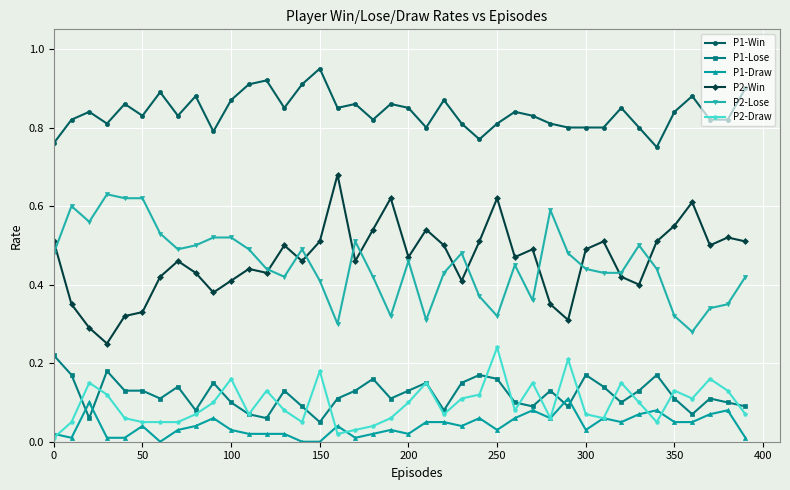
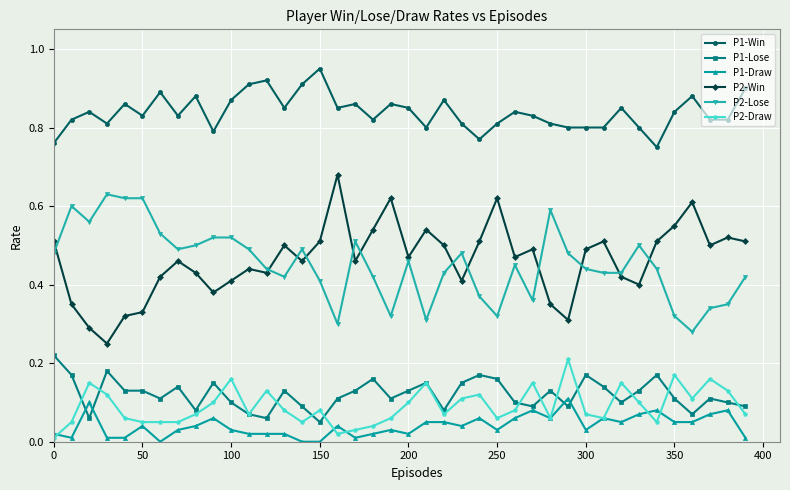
P2-Draw, 150: 0.18 -> 0.08
P2-Draw, 250: 0.24 -> 0.06
P2-Draw, 350: 0.13 -> 0.17
